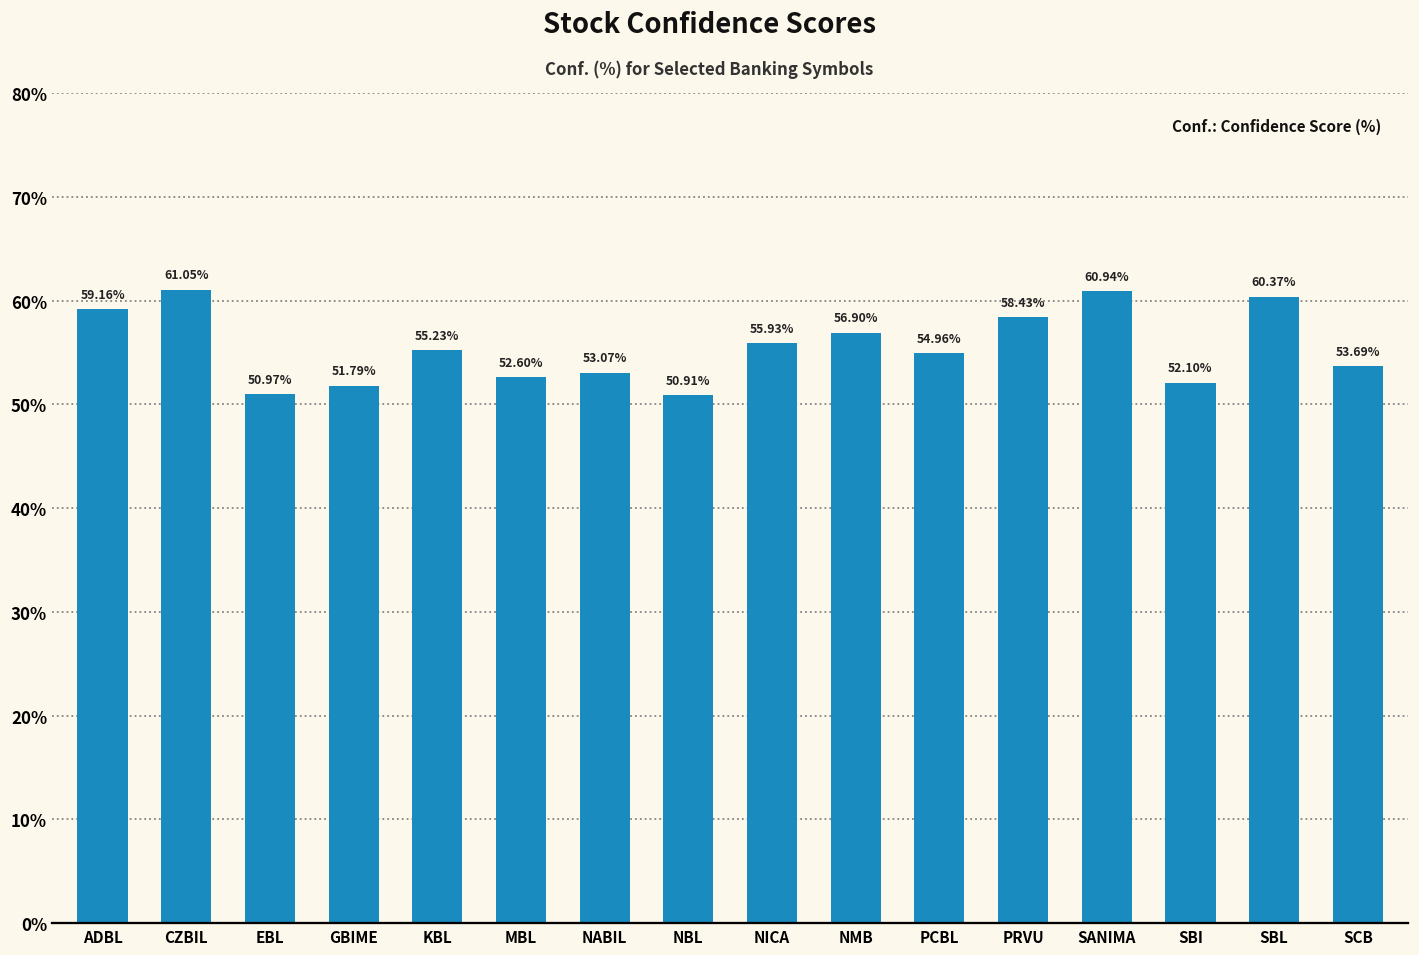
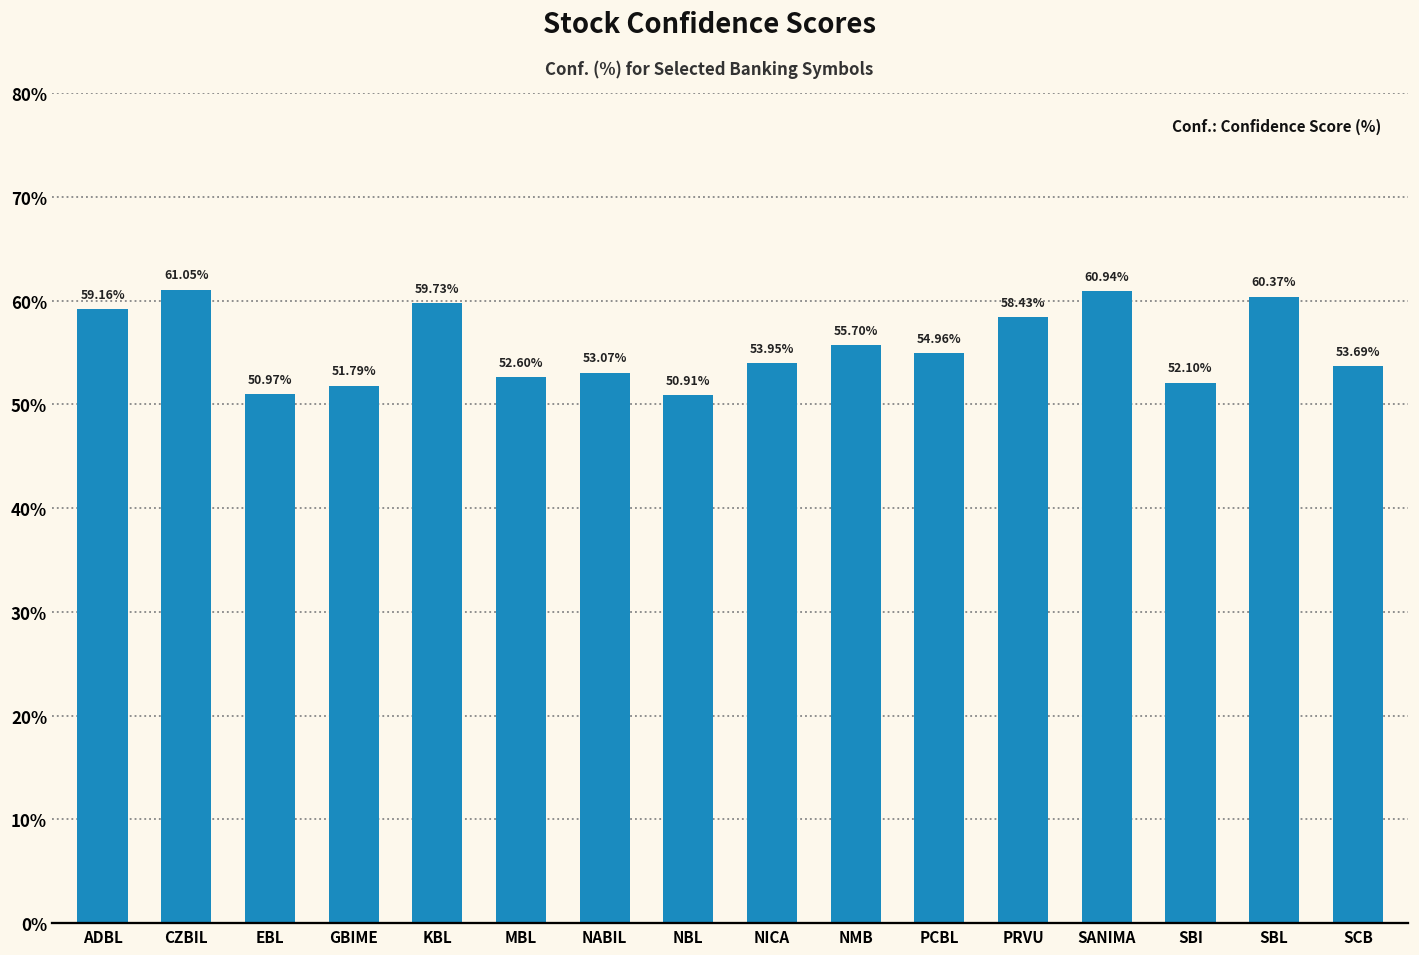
KBL: 55.23% -> 59.73%
NICA: 55.93% -> 53.95%
NMB: 56.90% -> 55.70%
